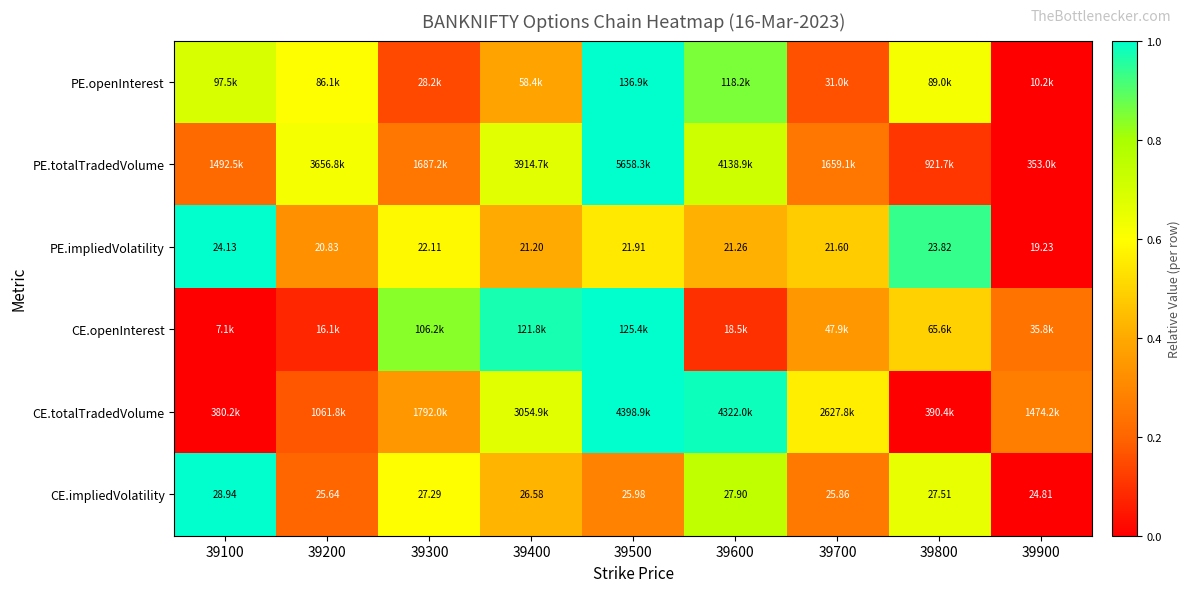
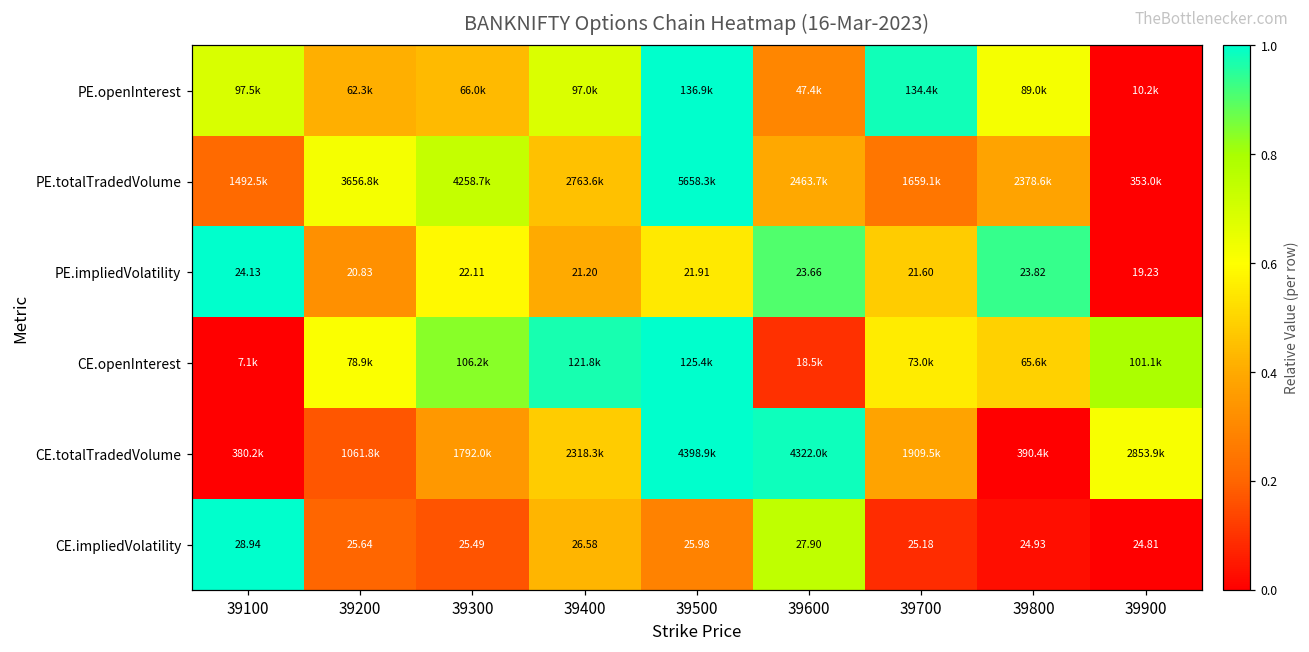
PE.openInterest, 39200: 86.1k -> 62.3k
PE.openInterest, 39300: 28.2k -> 66.0k
PE.openInterest, 39400: 58.4k -> 97.0k
PE.openInterest, 39600: 118.2k -> 47.4k
PE.openInterest, 39700: 31.0k -> 134.4k
PE.totalTradedVolume, 39300: 1687.2k -> 4258.7k
PE.totalTradedVolume, 39400: 3914.7k -> 2763.6k
PE.totalTradedVolume, 39600: 4138.9k -> 2463.7k
PE.totalTradedVolume, 39800: 921.7k -> 2378.6k
PE.impliedVolatility, 39600: 21.26 -> 23.66
CE.openInterest, 39200: 16.1k -> 78.9k
CE.openInterest, 39700: 47.9k -> 73.0k
CE.openInterest, 39900: 35.8k -> 101.1k
CE.totalTradedVolume, 39400: 3054.9k -> 2318.3k
CE.totalTradedVolume, 39700: 2627.8k -> 1909.5k
CE.totalTradedVolume, 39900: 1474.2k -> 2853.9k
CE.impliedVolatility, 39300: 27.29 -> 25.49
CE.impliedVolatility, 39700: 25.86 -> 25.18
CE.impliedVolatility, 39800: 27.51 -> 24.93
